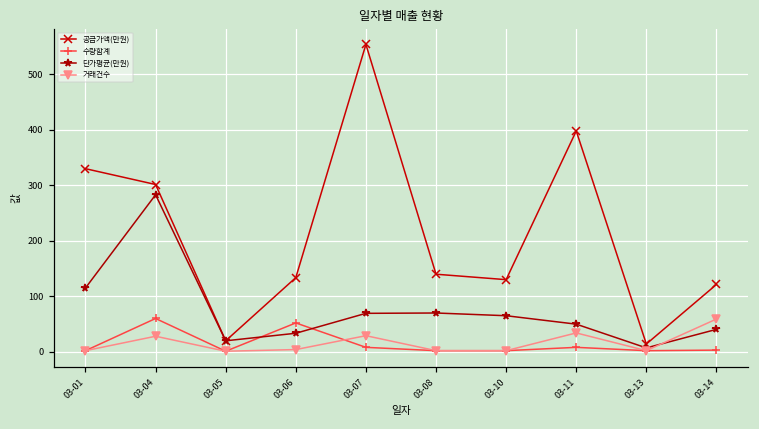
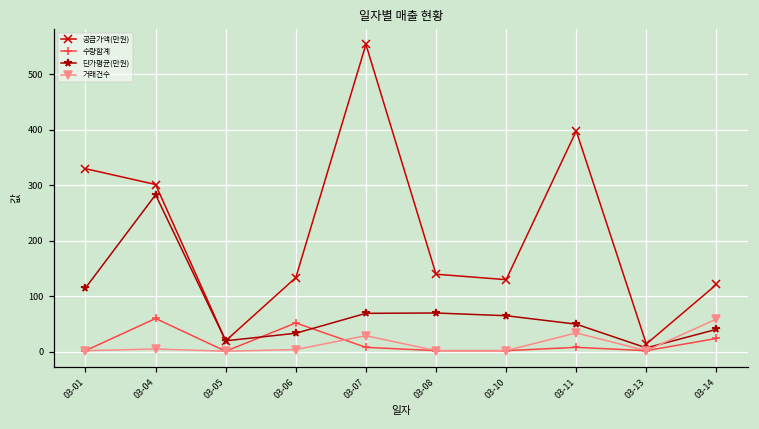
거래건수, 03-04: 30 -> 10
수량합계, 03-14: 0 -> 20
